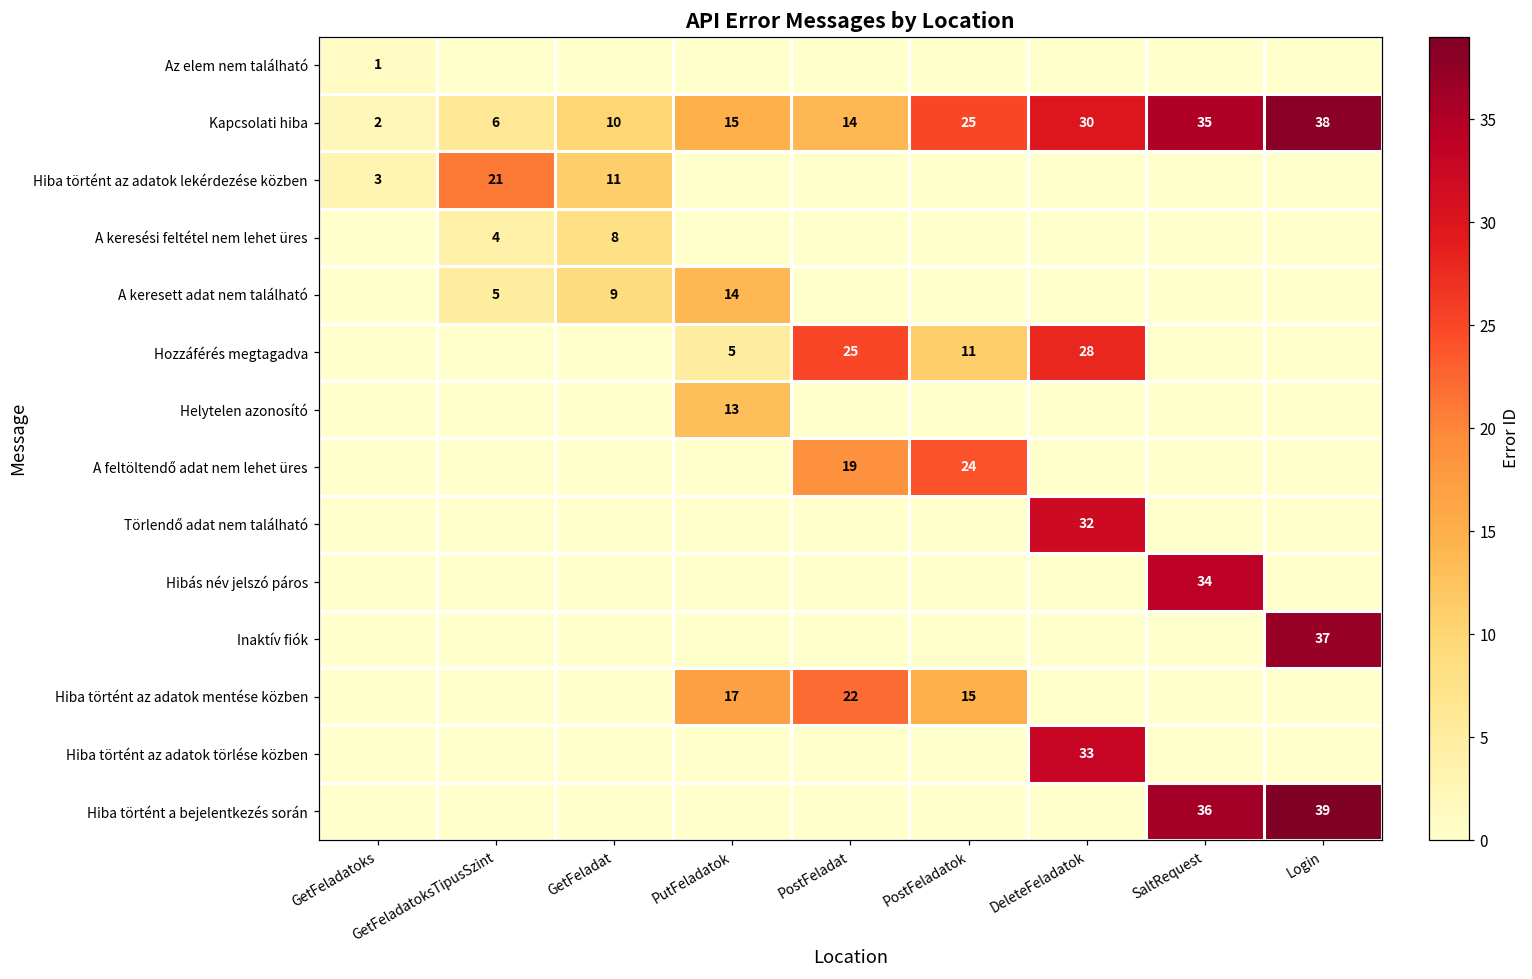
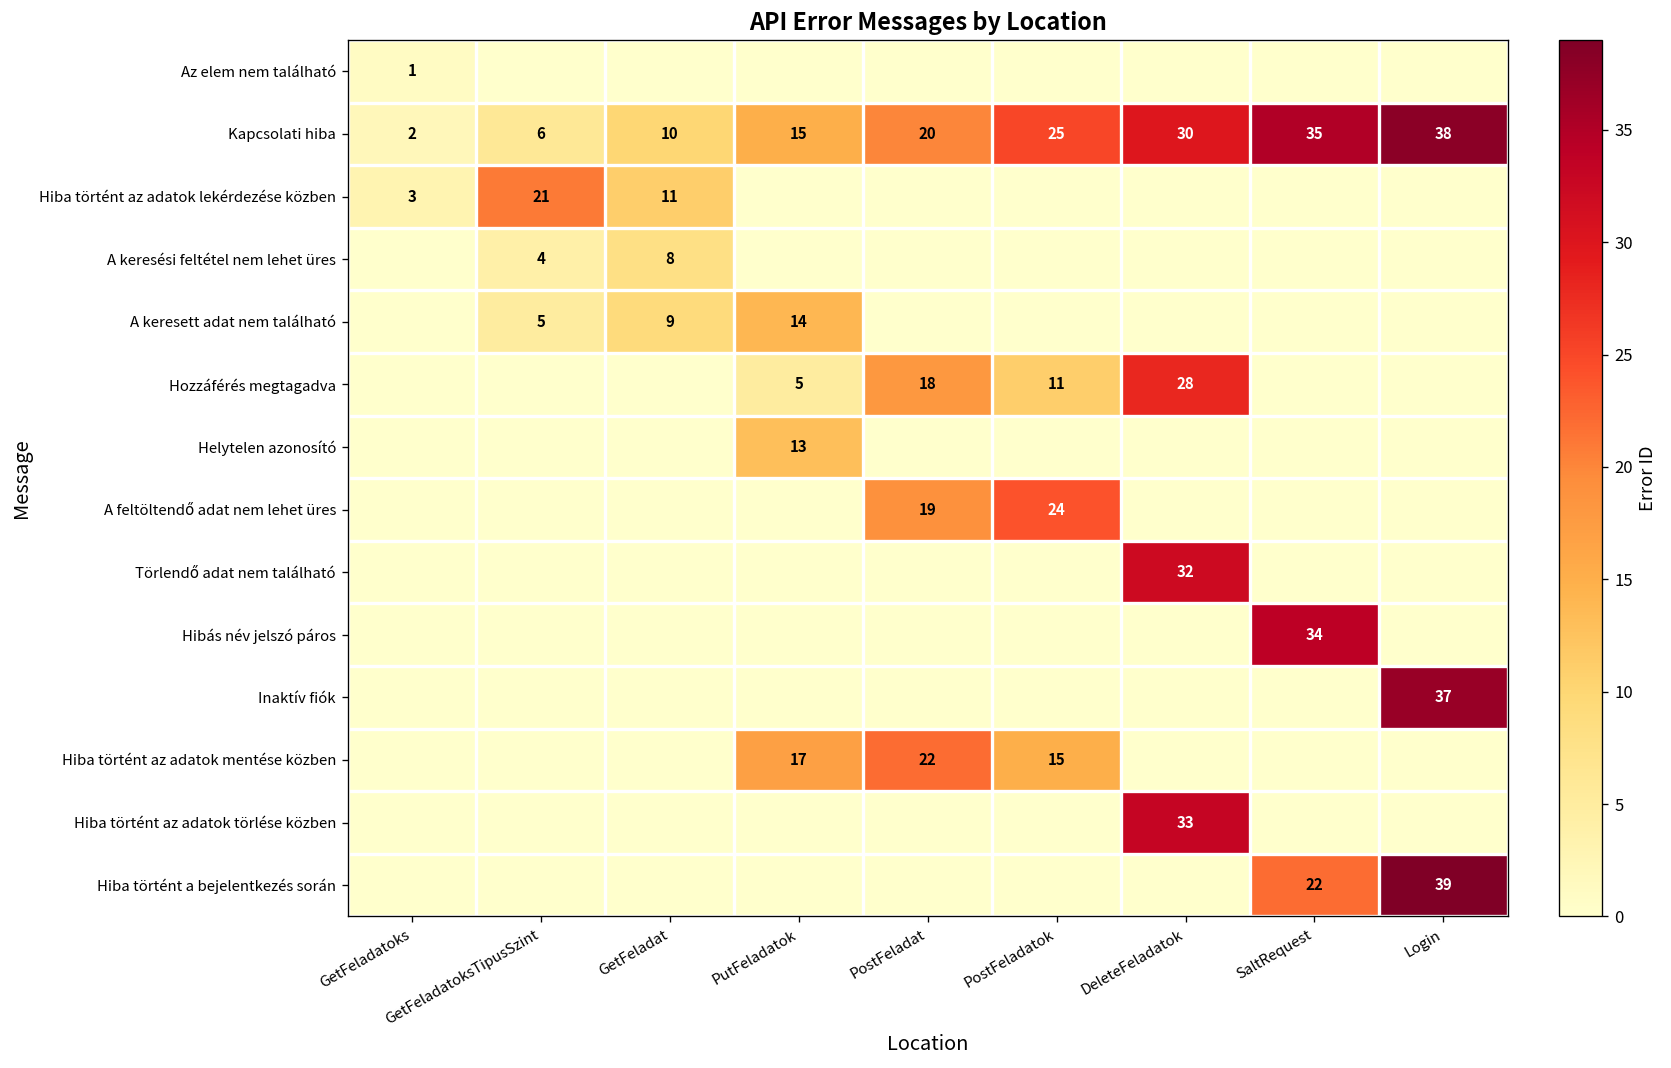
Kapcsolati hiba, PostFeladat: 14 -> 20
Hozzáférés megtagadva, PostFeladat: 25 -> 18
Hiba történt a bejelentkezés során, SaltRequest: 36 -> 22
